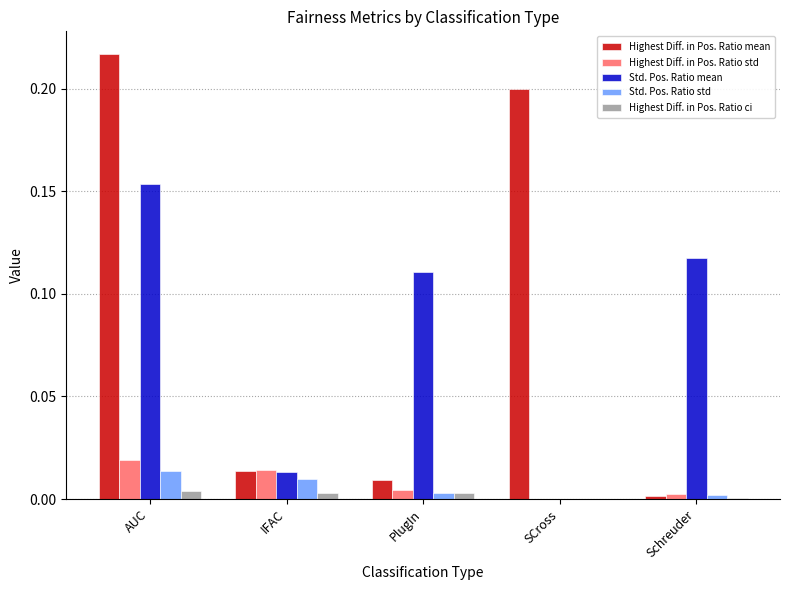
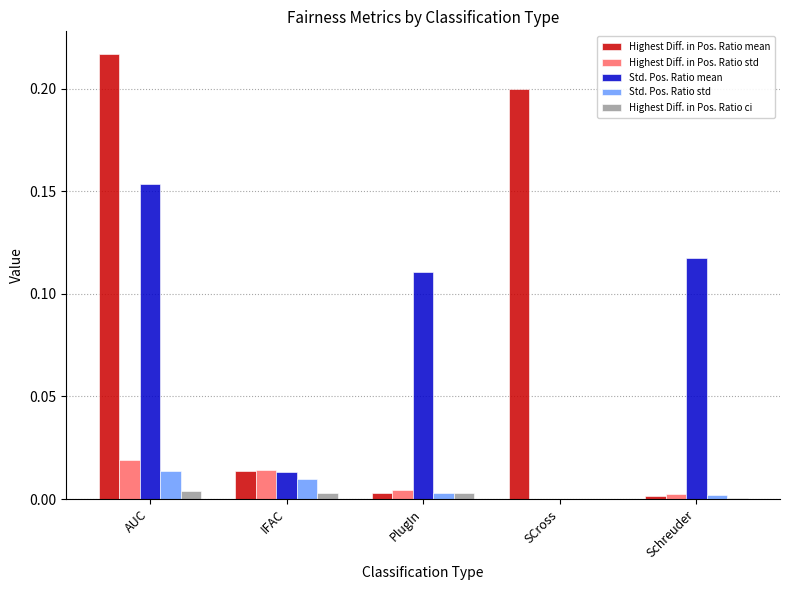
Highest Diff. in Pos. Ratio mean, PlugIn: 0.010 -> 0.003
